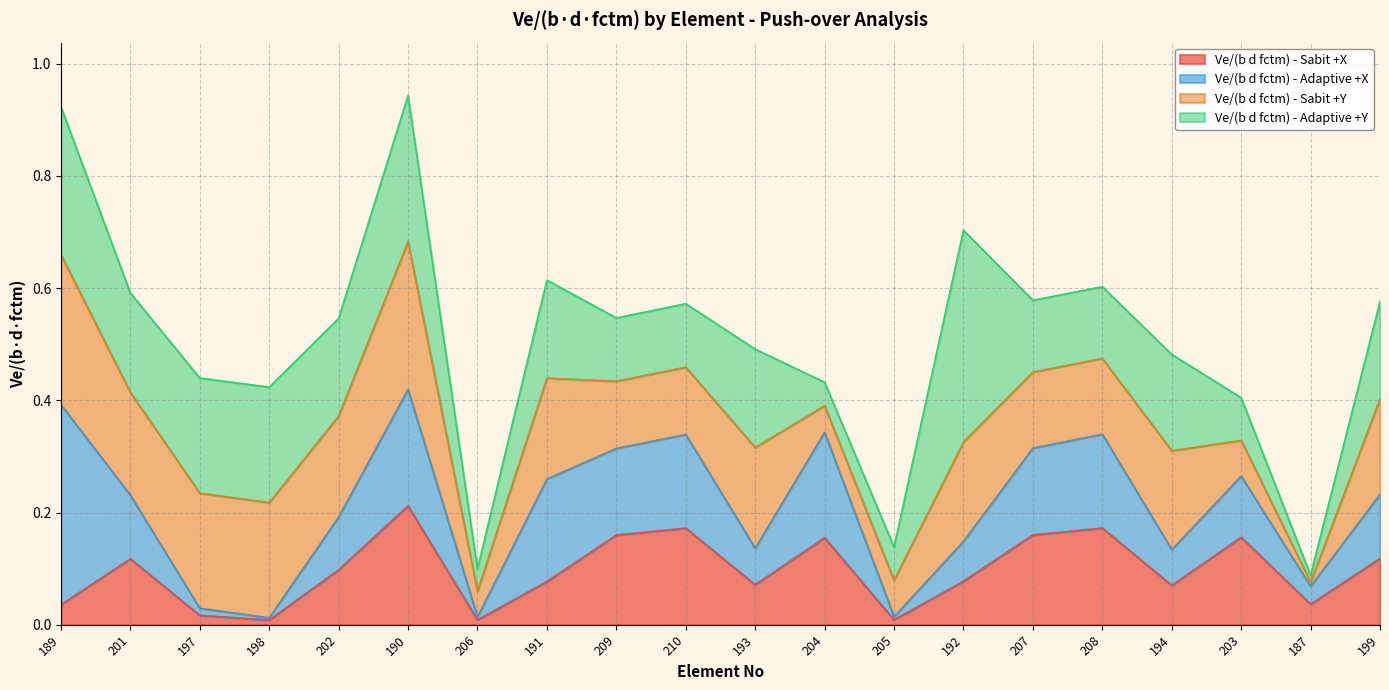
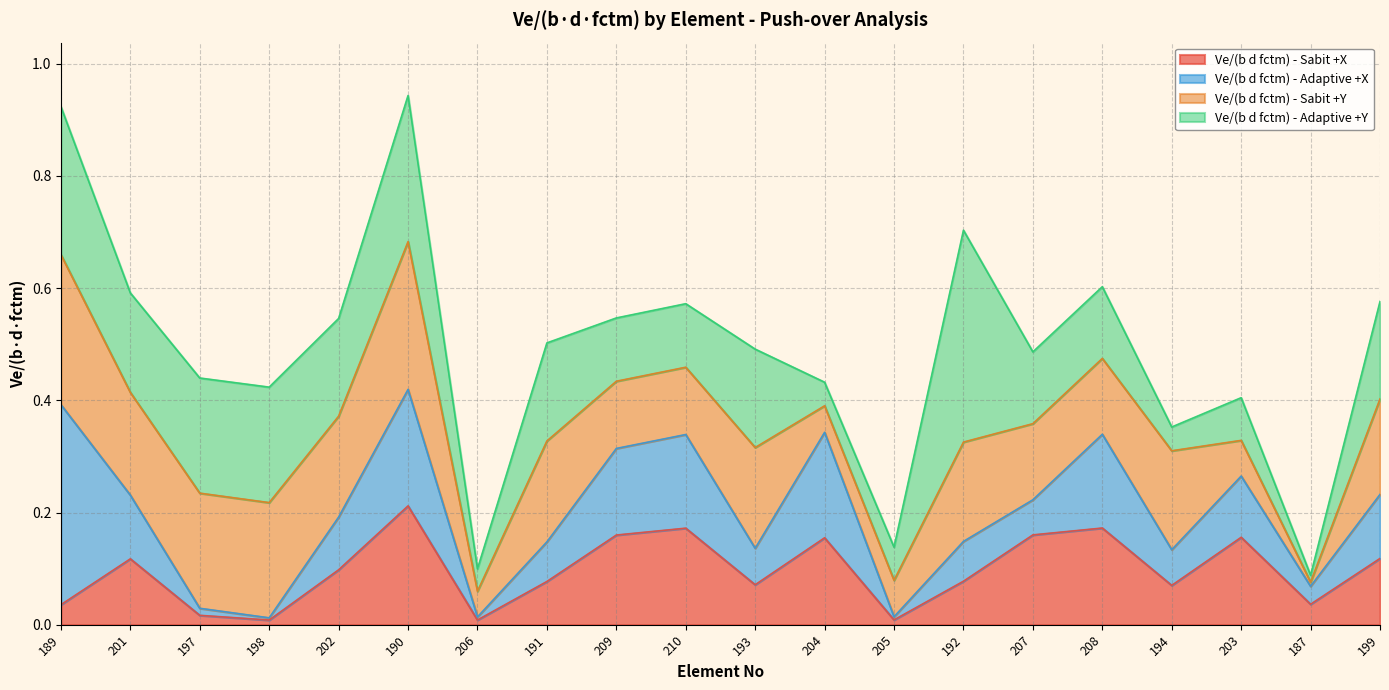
Ve/(b d fctm) - Adaptive +X, 191: 0.18 -> 0.07
Ve/(b d fctm) - Adaptive +X, 207: 0.15 -> 0.06
Ve/(b d fctm) - Adaptive +Y, 194: 0.17 -> 0.04
